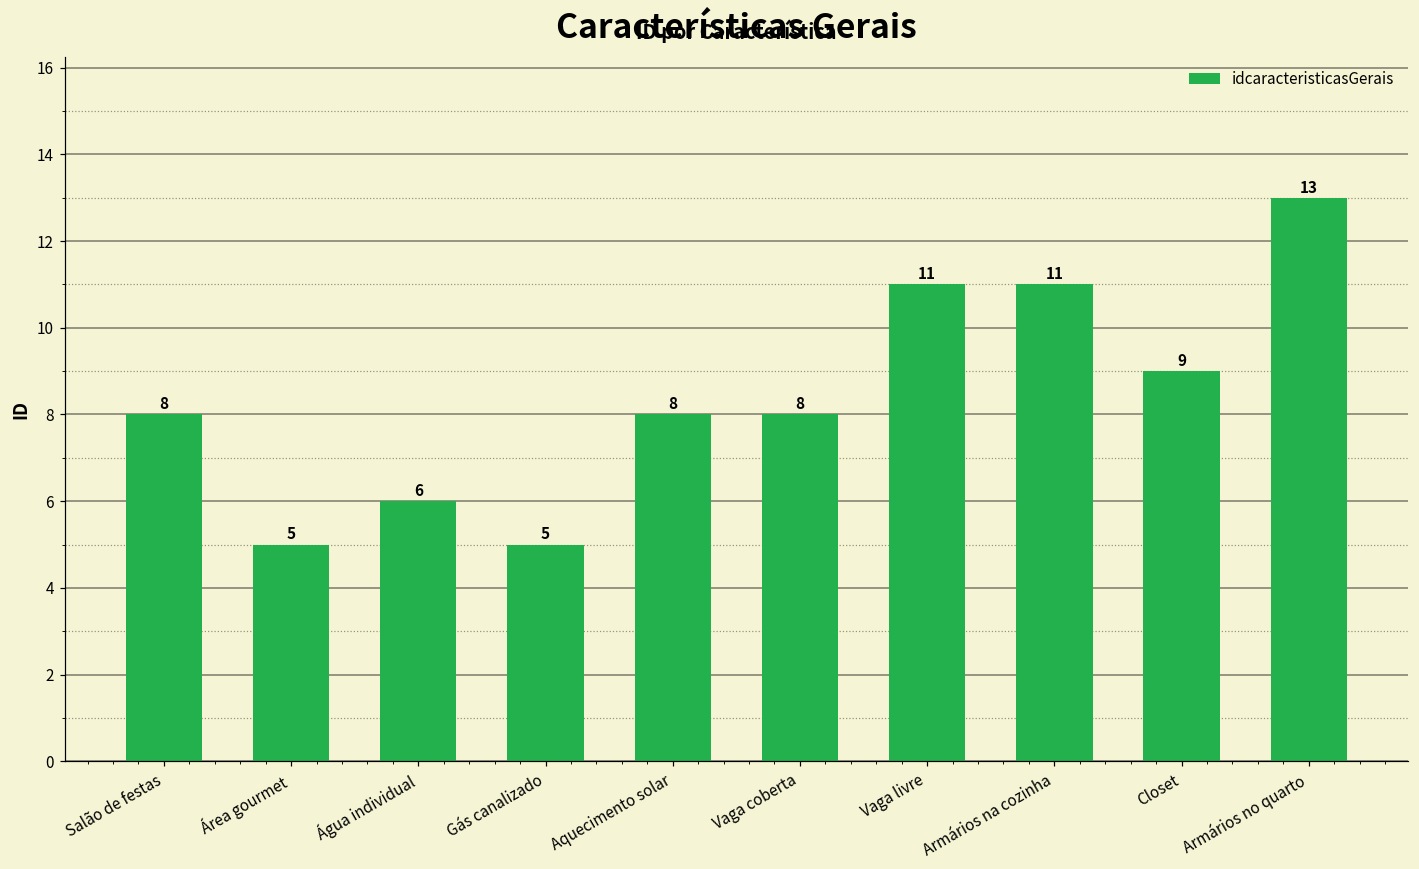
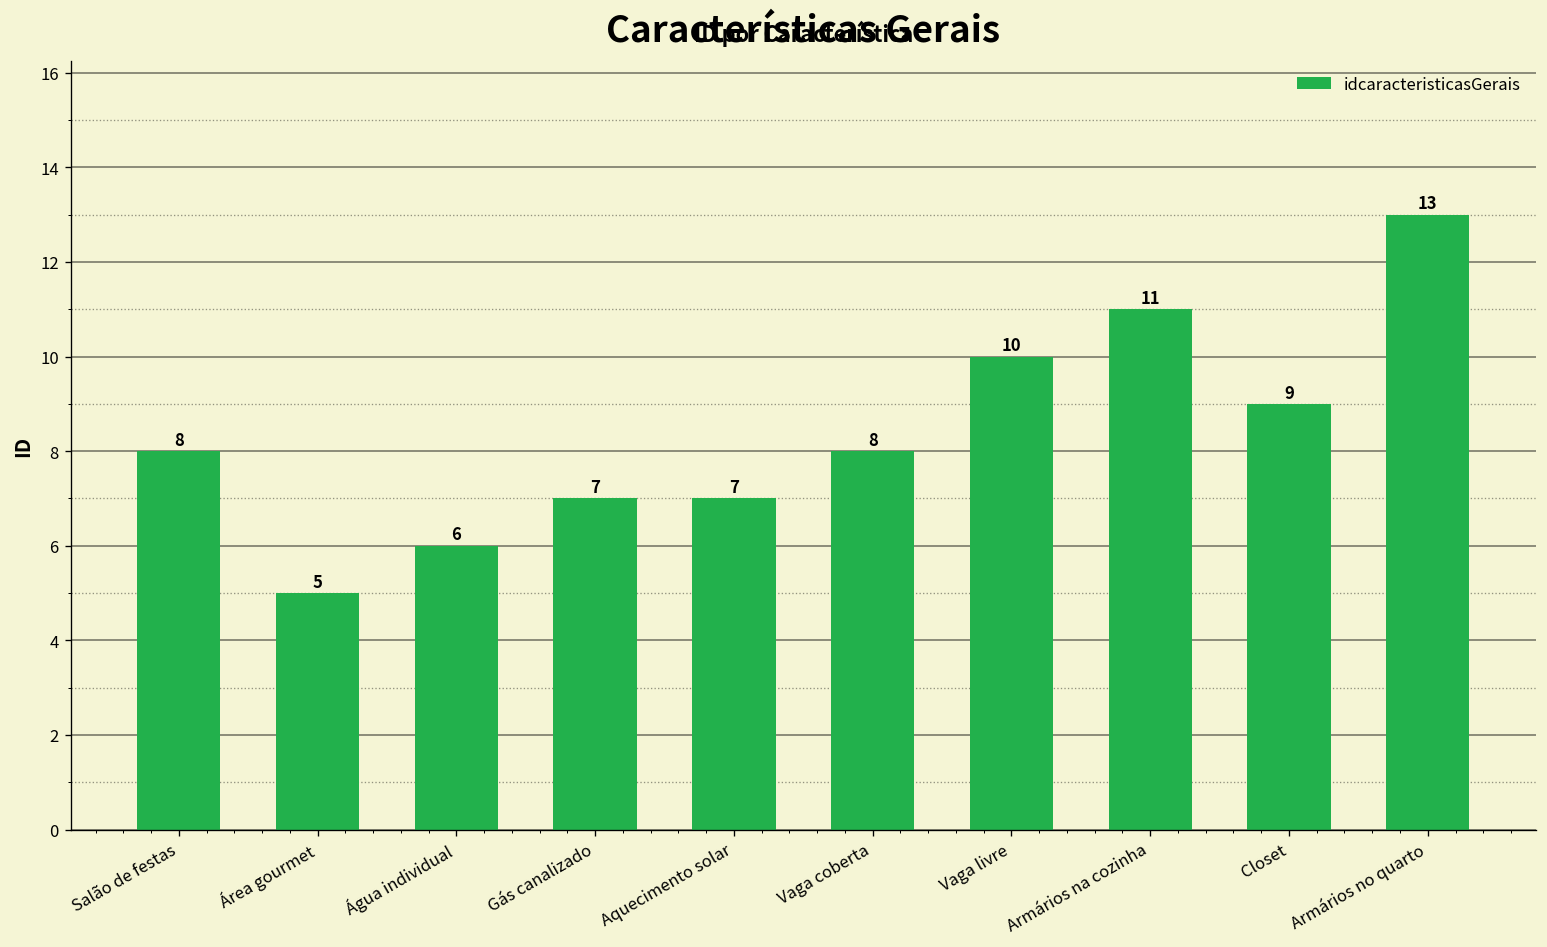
Gás canalizado: 5 -> 7
Aquecimento solar: 8 -> 7
Vaga livre: 11 -> 10
